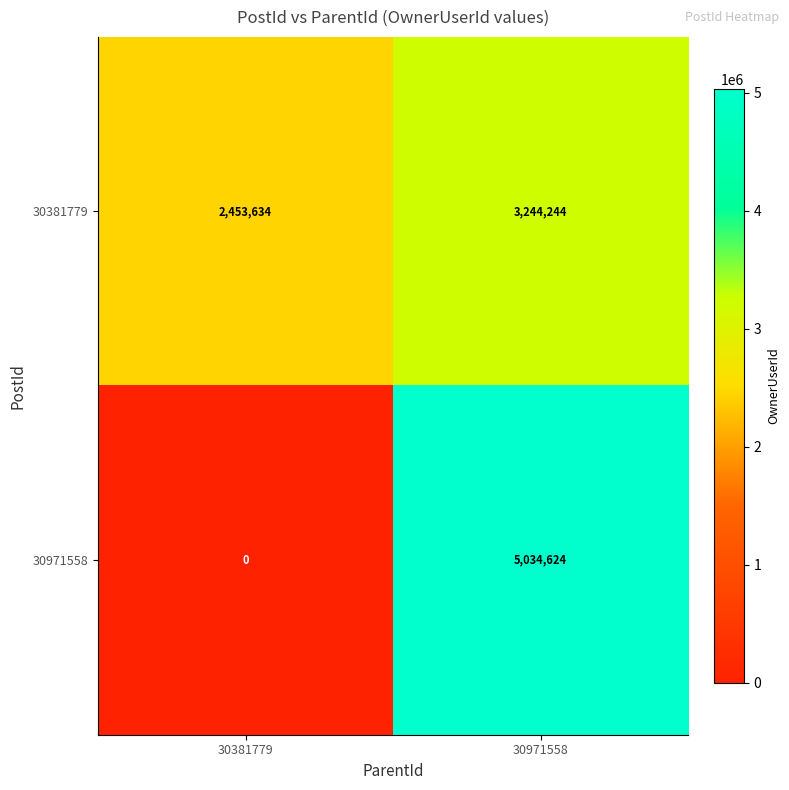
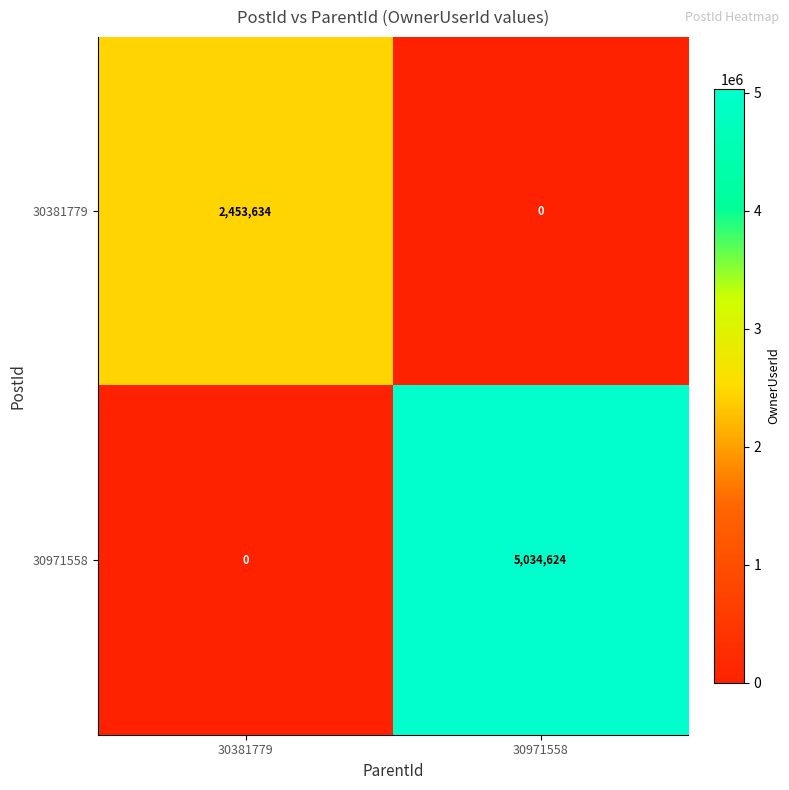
30381779, 30971558: 3,244,244 -> 0
